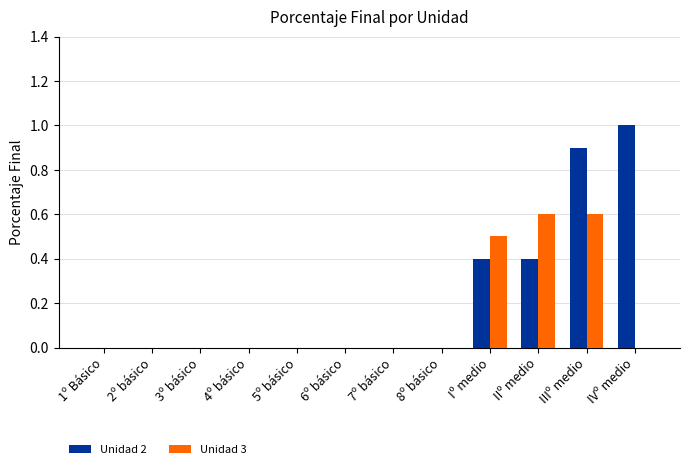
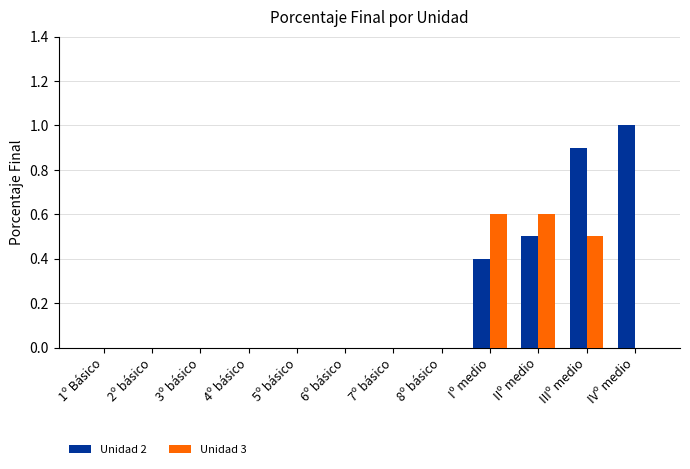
Unidad 3, Iº medio: 0.5 -> 0.6
Unidad 2, IIº medio: 0.4 -> 0.5
Unidad 3, IIIº medio: 0.6 -> 0.5
